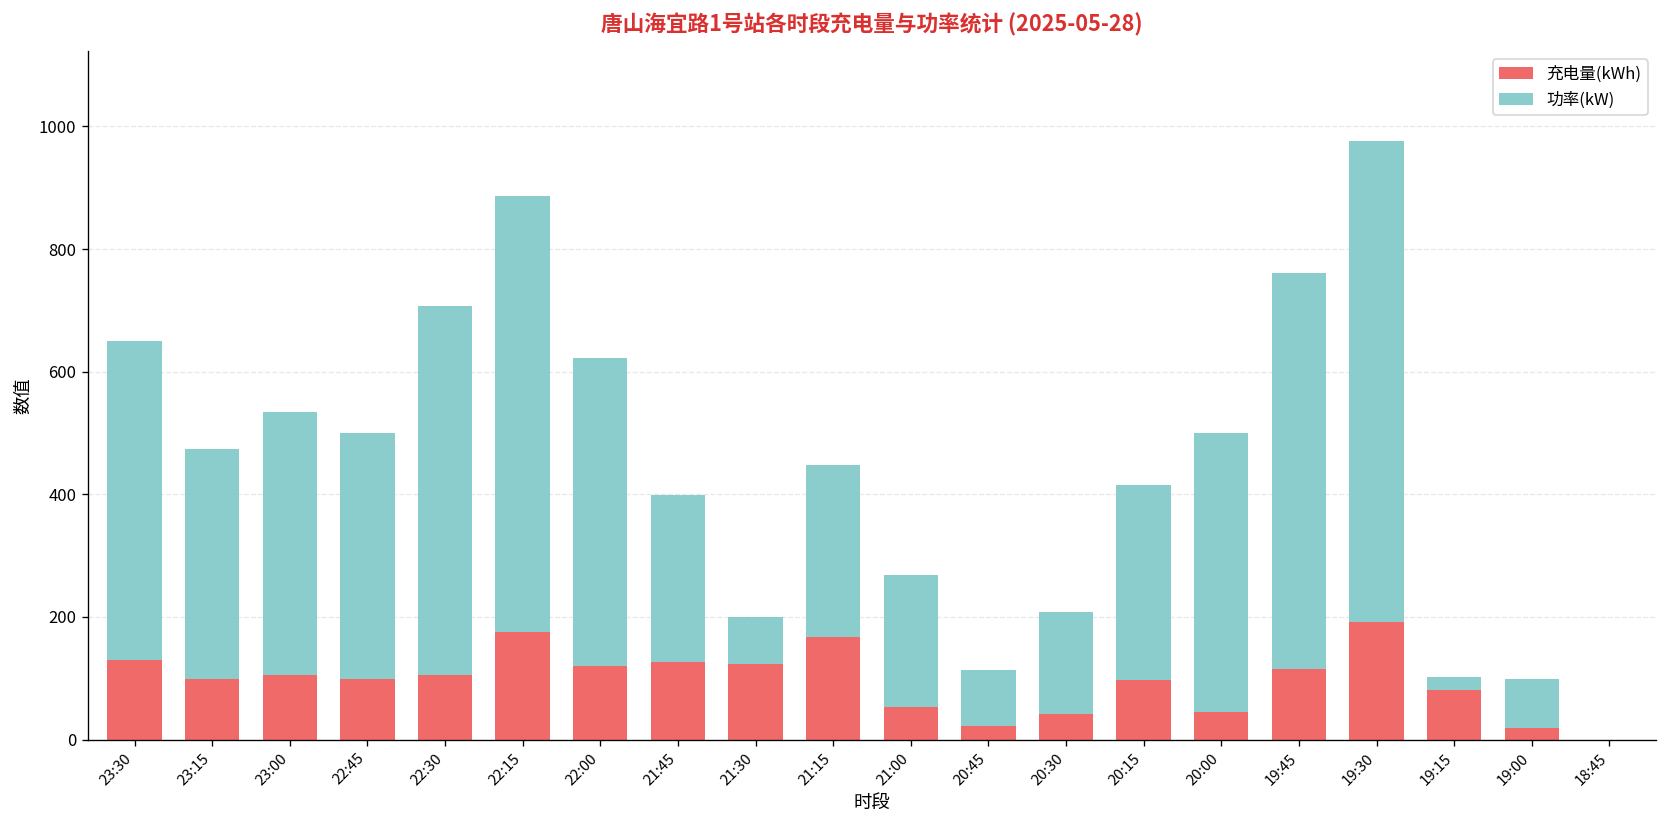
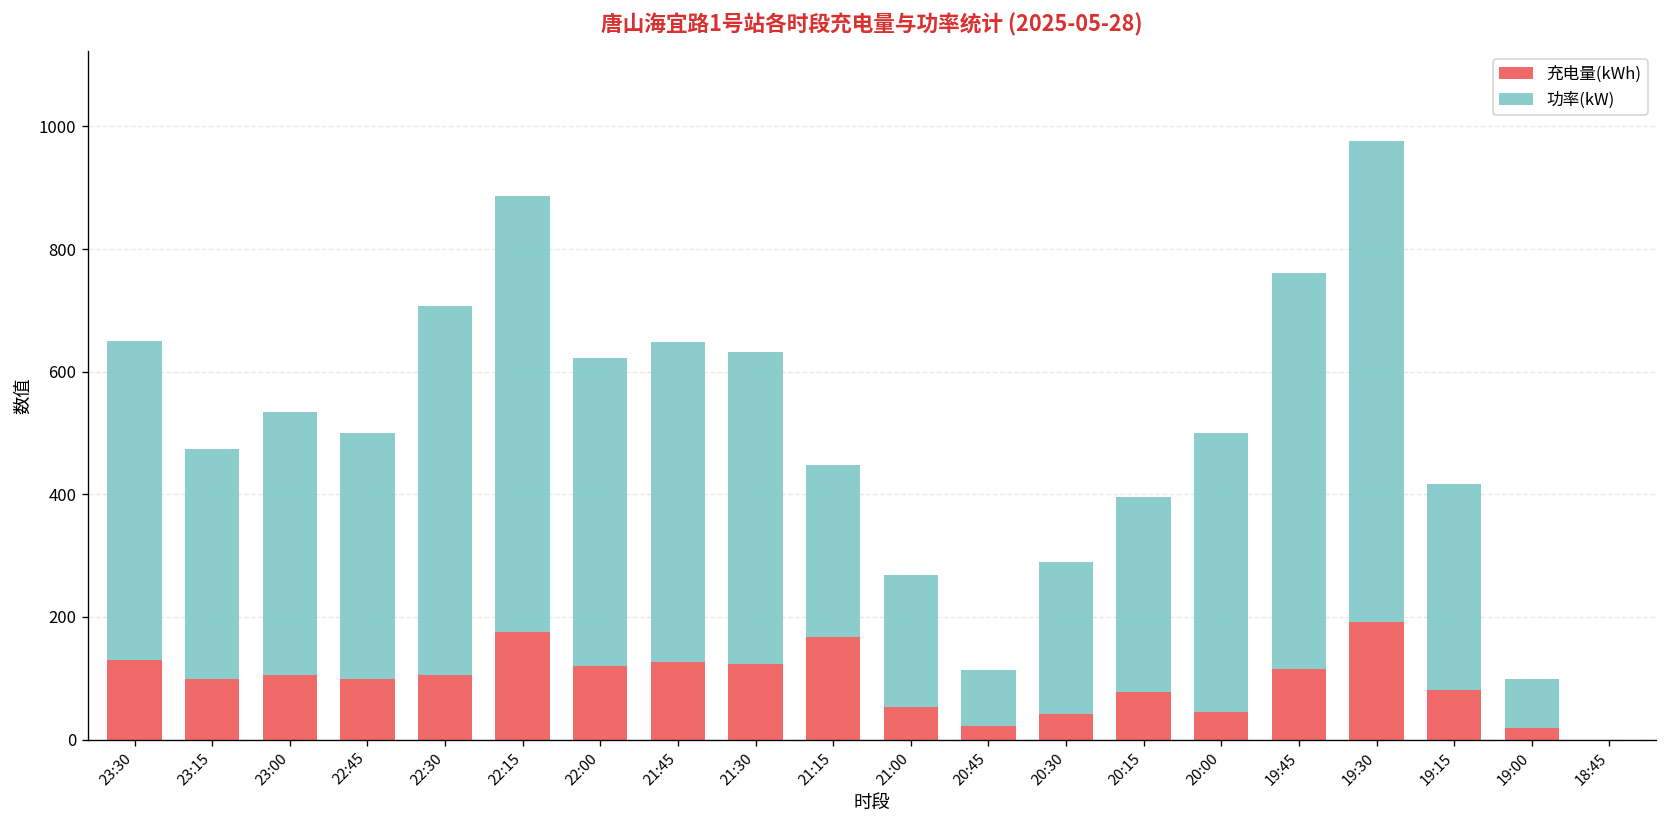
功率(kW), 21:45: 270 -> 520
功率(kW), 21:30: 80 -> 510
功率(kW), 20:30: 170 -> 250
充电量(kWh), 20:15: 100 -> 80
功率(kW), 19:15: 20 -> 340
